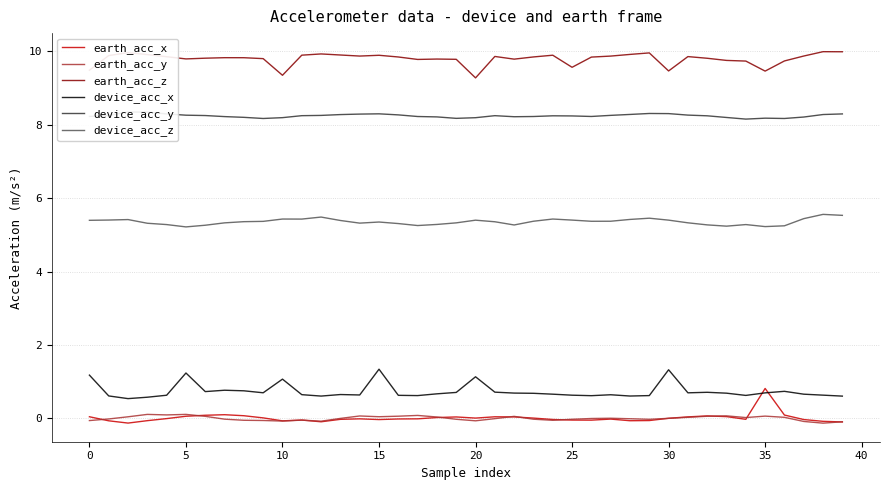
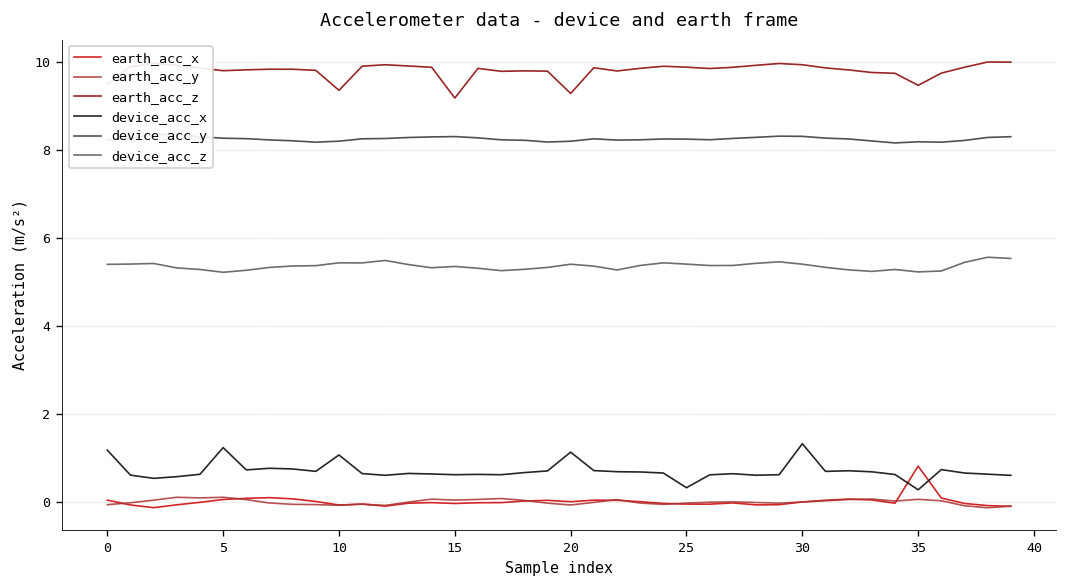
earth_acc_z, 15: 9.9 -> 9.2
device_acc_x, 15: 1.3 -> 0.6
earth_acc_z, 25: 9.6 -> 9.9
device_acc_x, 25: 0.6 -> 0.3
earth_acc_z, 30: 9.5 -> 9.9
device_acc_x, 35: 0.7 -> 0.3
